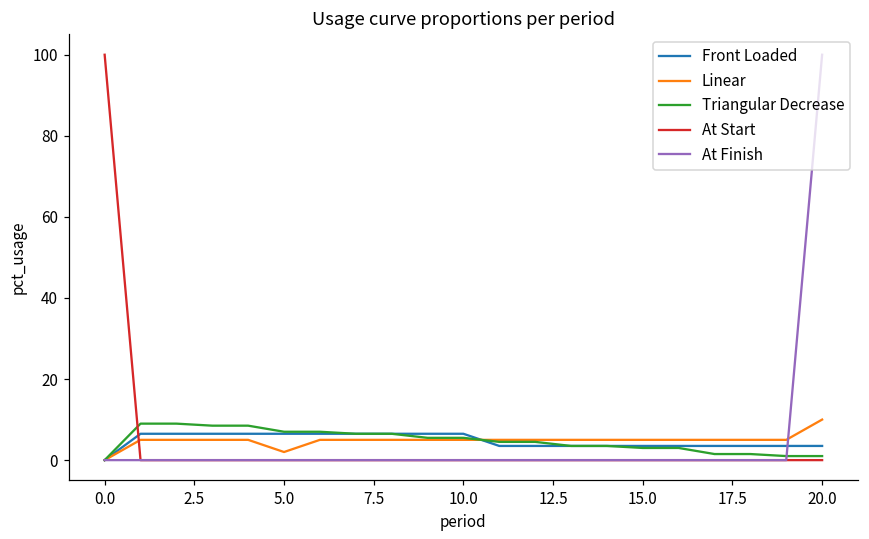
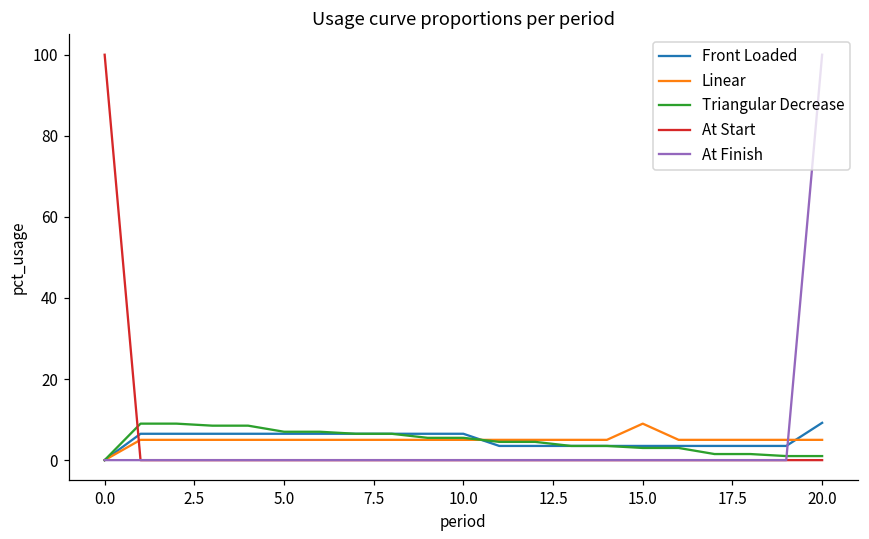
Linear, 5.0: 2 -> 5
Linear, 15.0: 5 -> 9
Front Loaded, 20.0: 4 -> 9
Linear, 20.0: 10 -> 5
